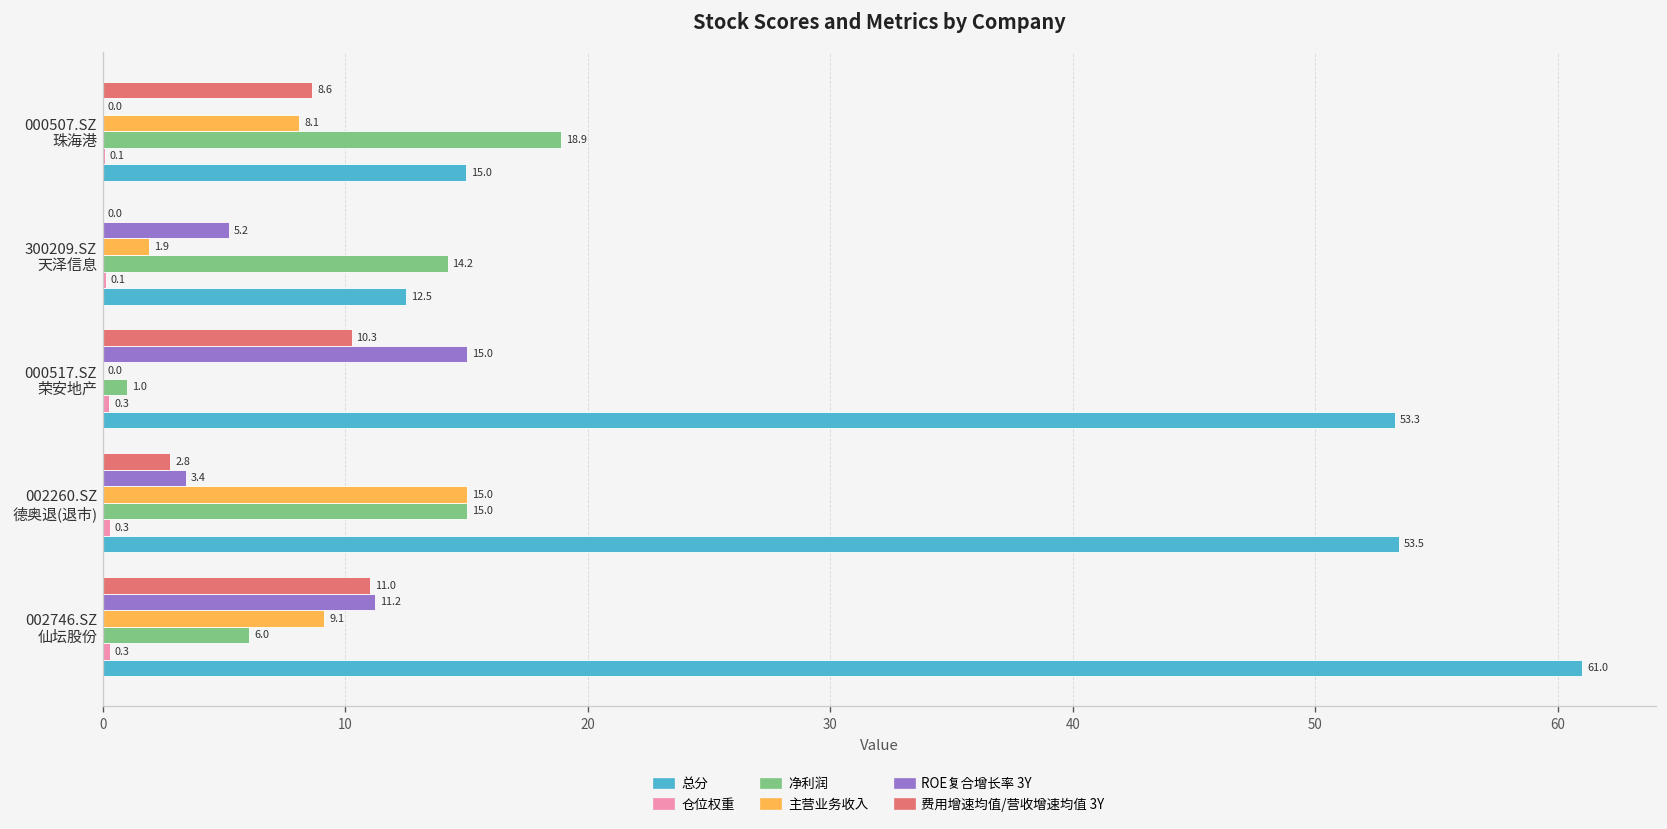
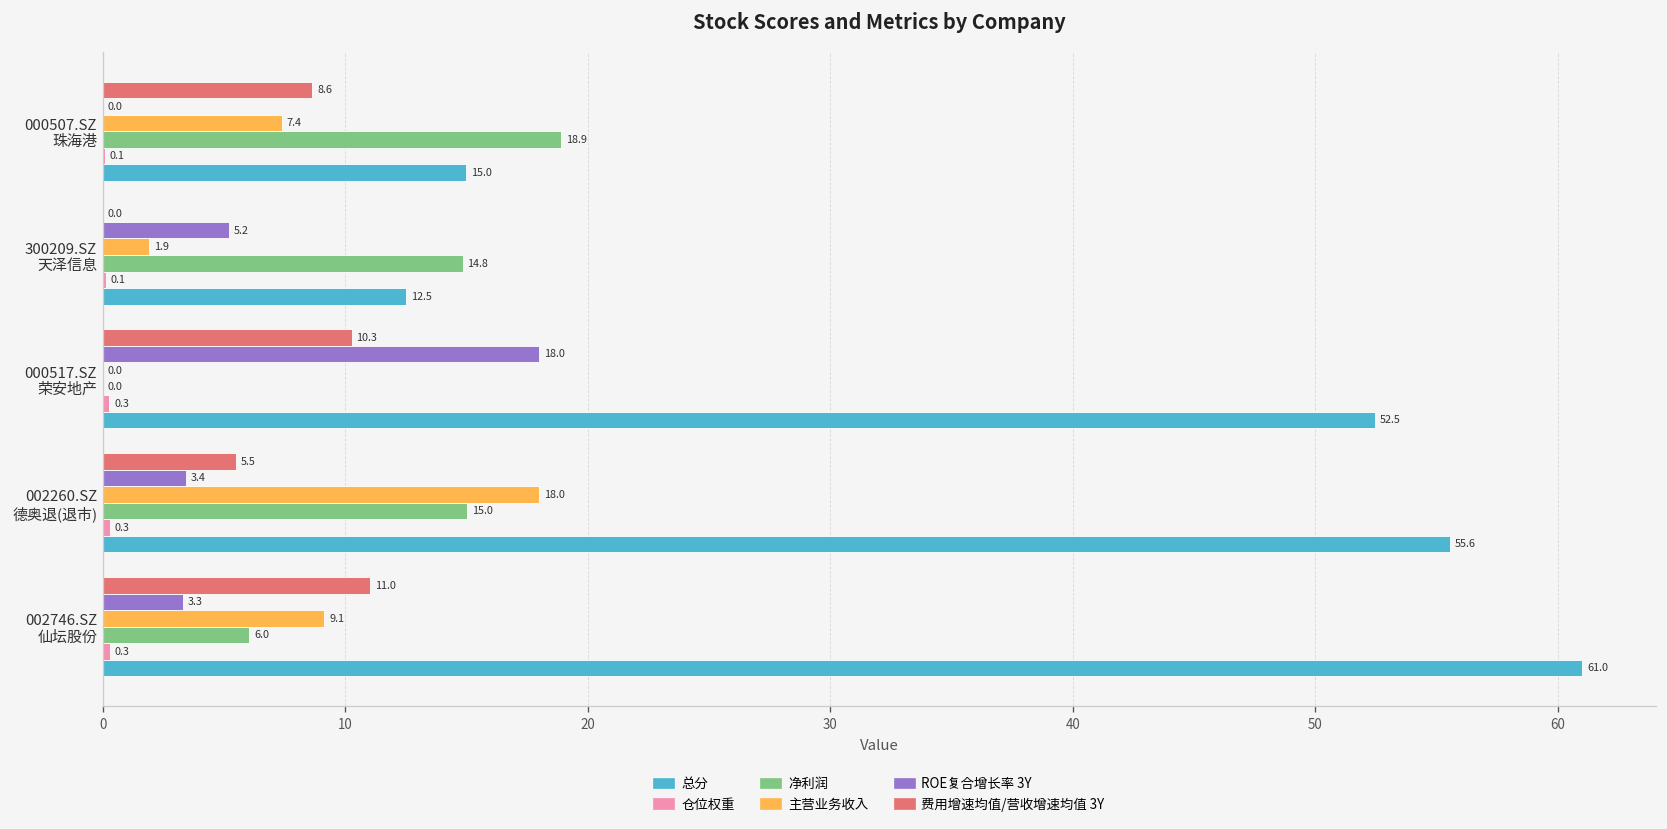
主营业务收入, 000507.SZ 珠海港: 8.1 -> 7.4
净利润, 300209.SZ 天泽信息: 14.2 -> 14.8
ROE复合增长率 3Y, 000517.SZ 荣安地产: 15.0 -> 18.0
净利润, 000517.SZ 荣安地产: 1.0 -> 0.0
总分, 000517.SZ 荣安地产: 53.3 -> 52.5
费用增速均值/营收增速均值 3Y, 002260.SZ 德奥退(退市): 2.8 -> 5.5
主营业务收入, 002260.SZ 德奥退(退市): 15.0 -> 18.0
总分, 002260.SZ 德奥退(退市): 53.5 -> 55.6
ROE复合增长率 3Y, 002746.SZ 仙坛股份: 11.2 -> 3.3
